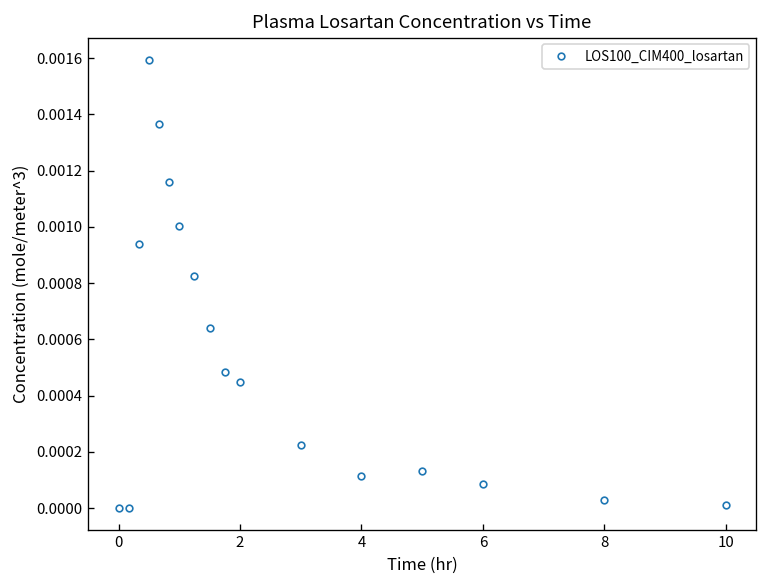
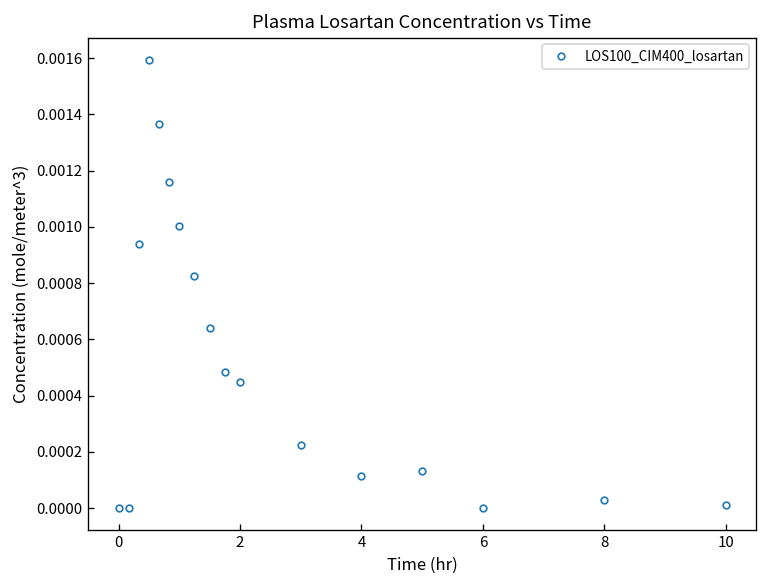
6: 0.0001 -> 0.0000
